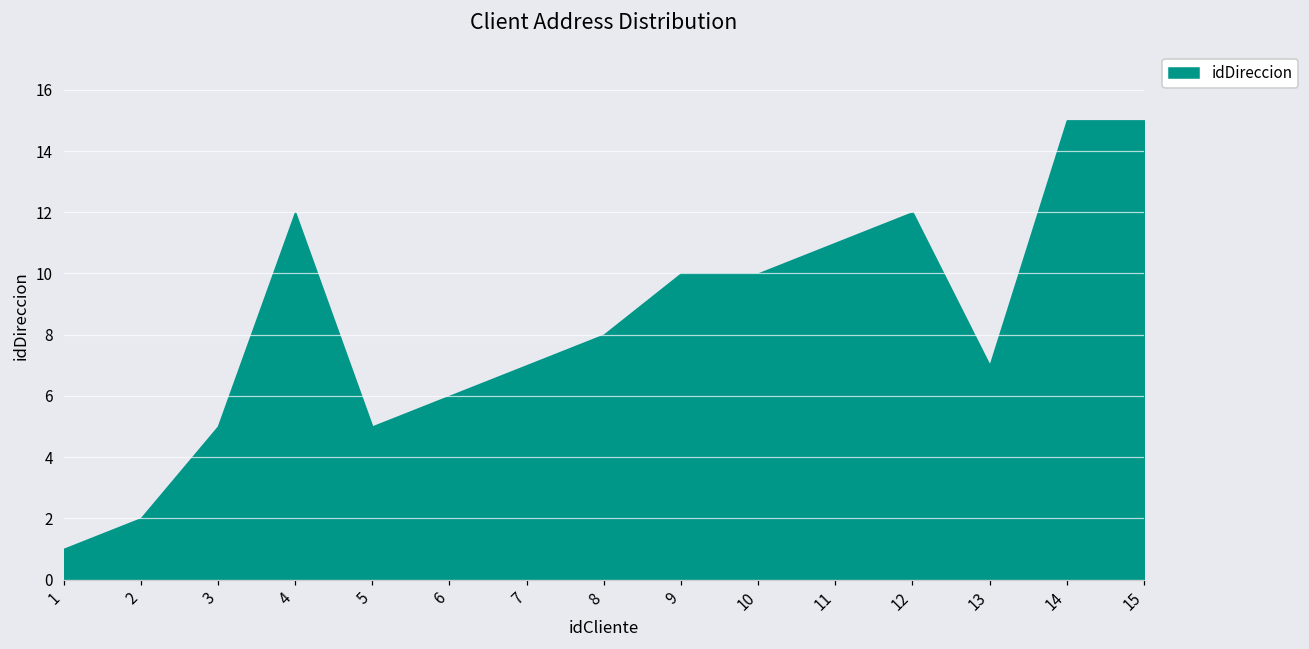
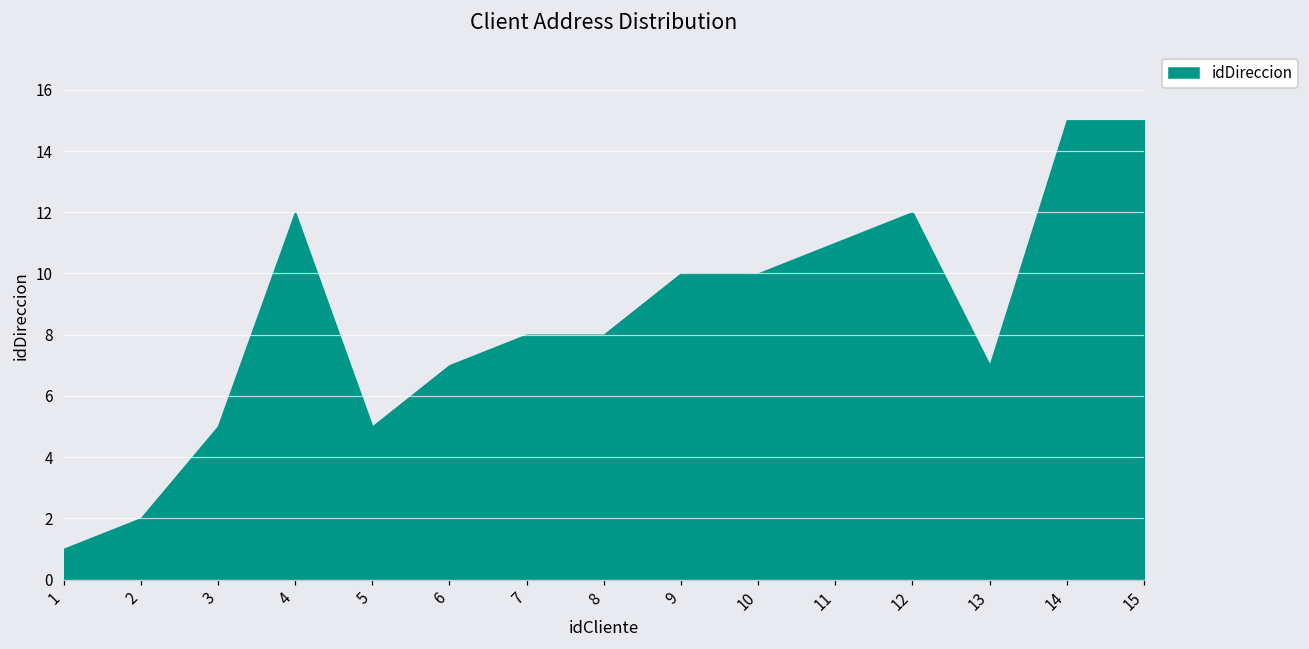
6: 6 -> 7
7: 7 -> 8
